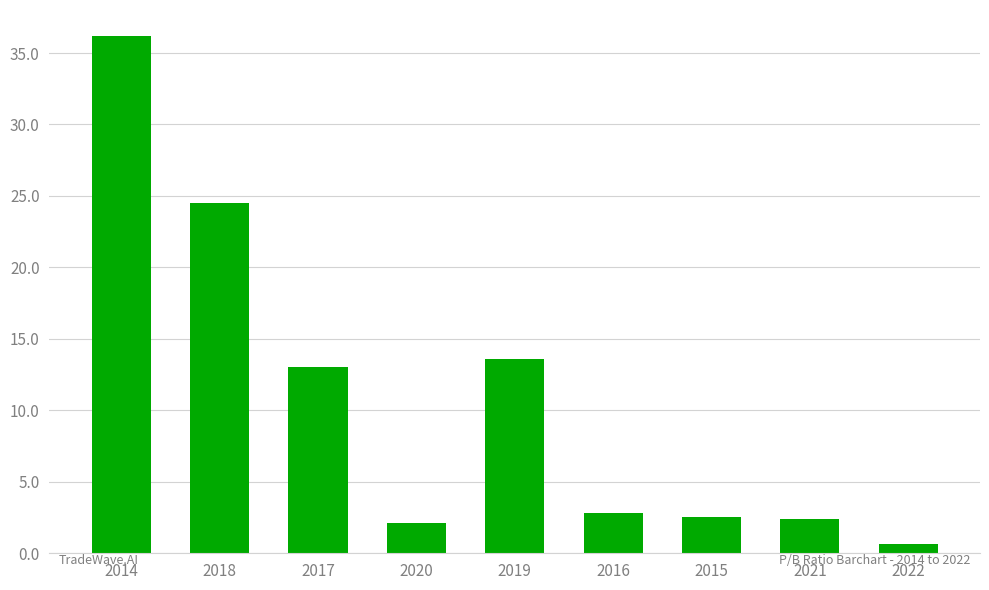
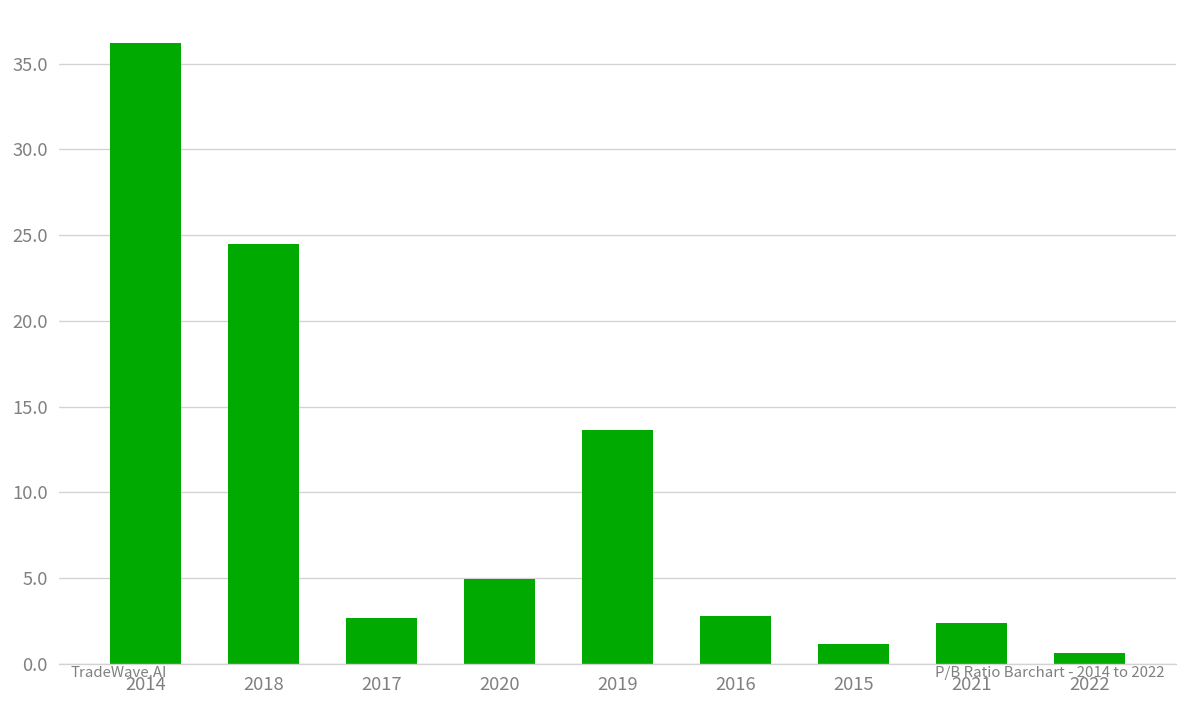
2017: 13.0 -> 2.7
2020: 2.2 -> 5.0
2015: 2.6 -> 1.2
